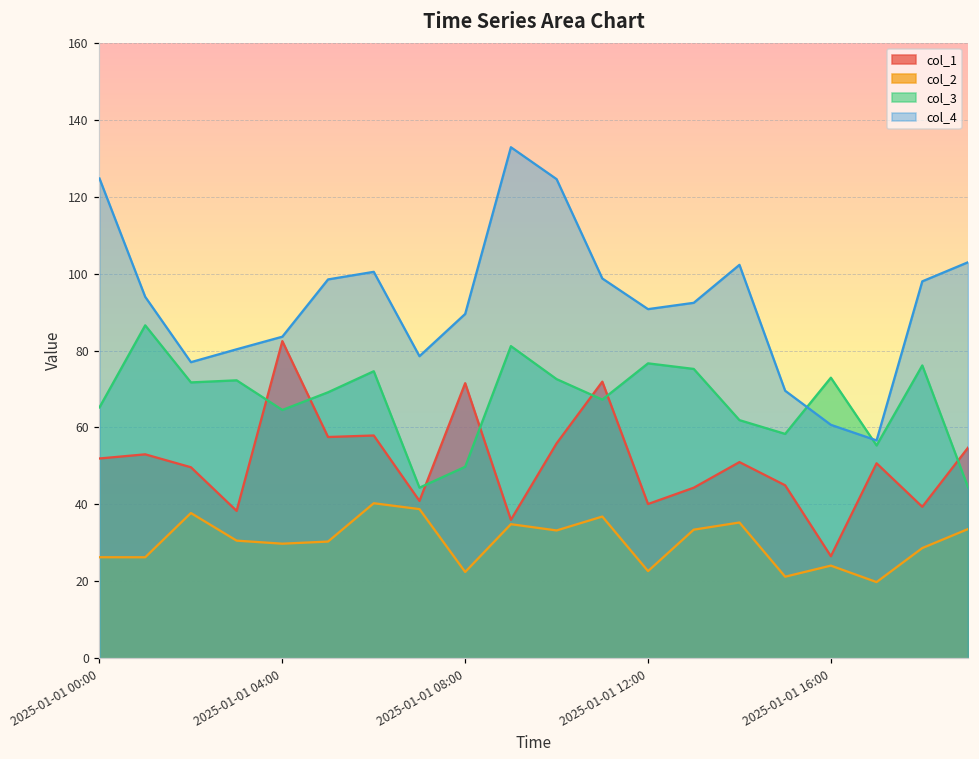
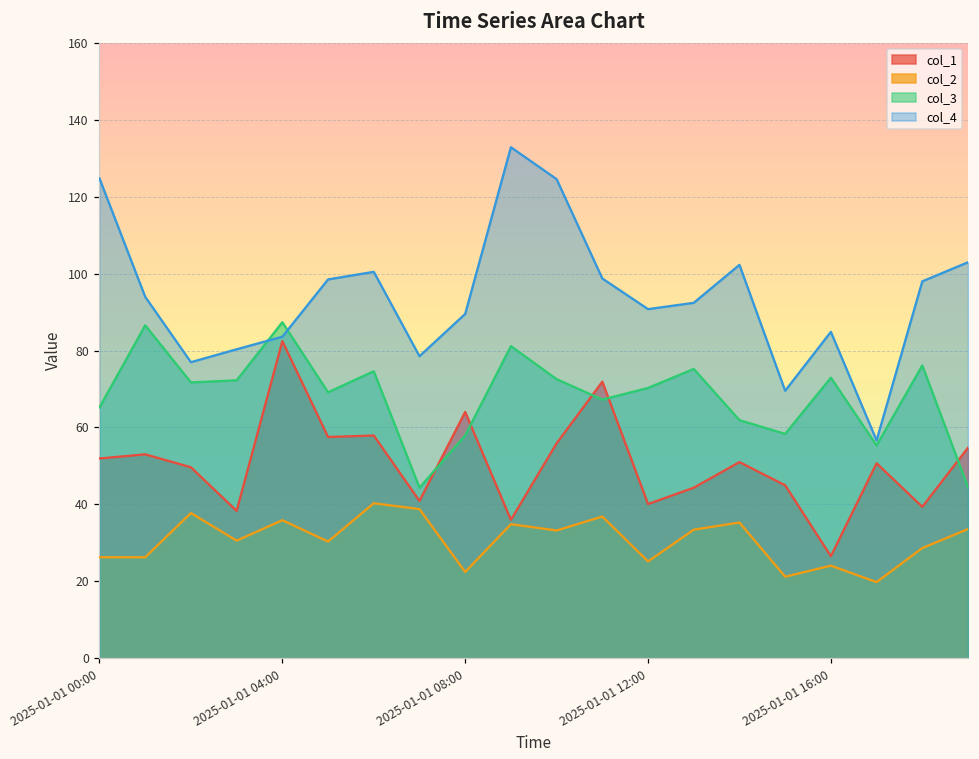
col_2, 2025-01-01 04:00: 30 -> 36
col_3, 2025-01-01 04:00: 65 -> 87
col_1, 2025-01-01 08:00: 72 -> 64
col_3, 2025-01-01 08:00: 50 -> 58
col_2, 2025-01-01 12:00: 23 -> 25
col_3, 2025-01-01 12:00: 77 -> 70
col_4, 2025-01-01 16:00: 61 -> 85
